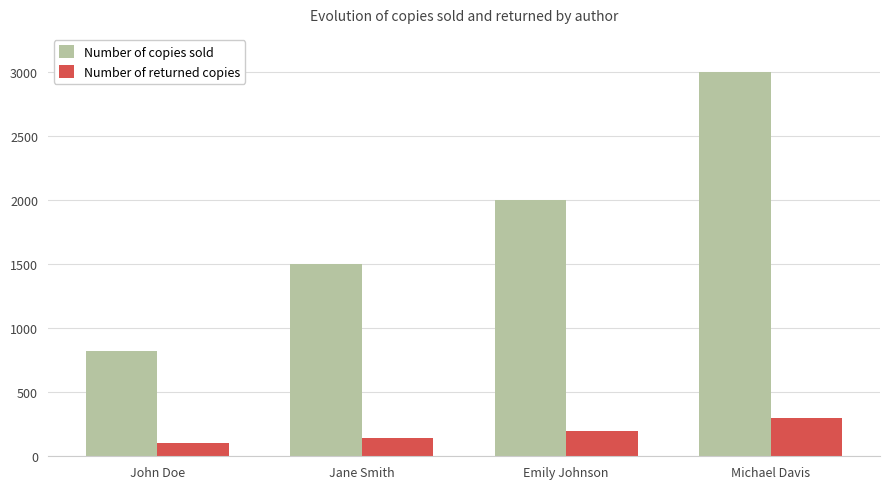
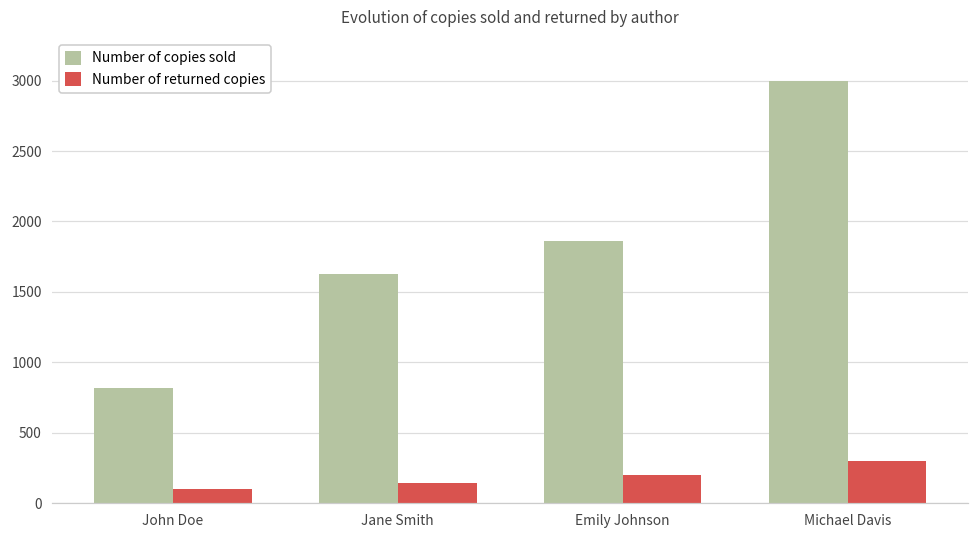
Number of copies sold, Jane Smith: 1500 -> 1620
Number of copies sold, Emily Johnson: 2000 -> 1860
